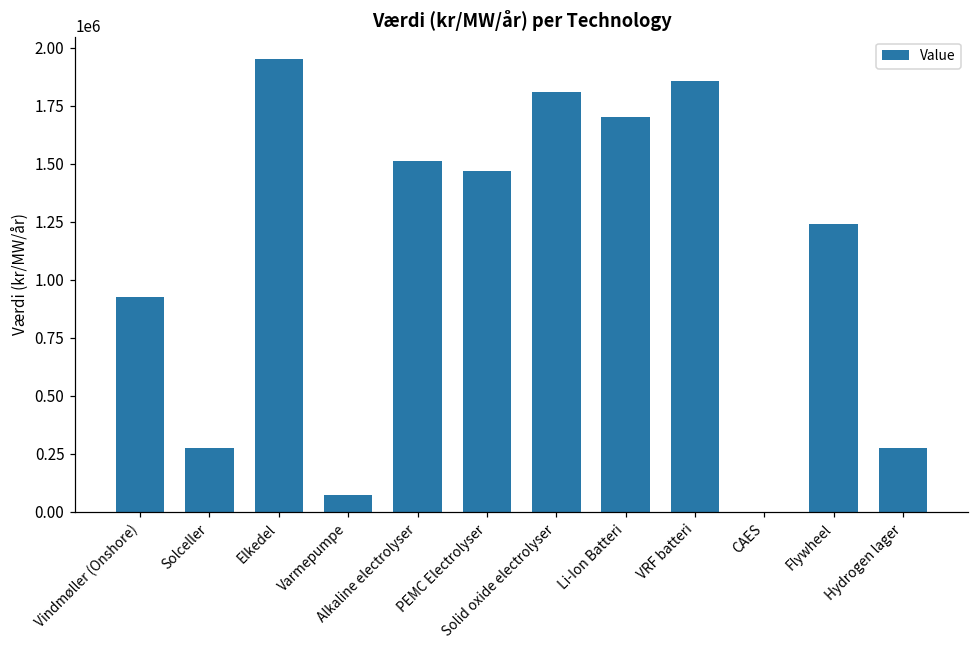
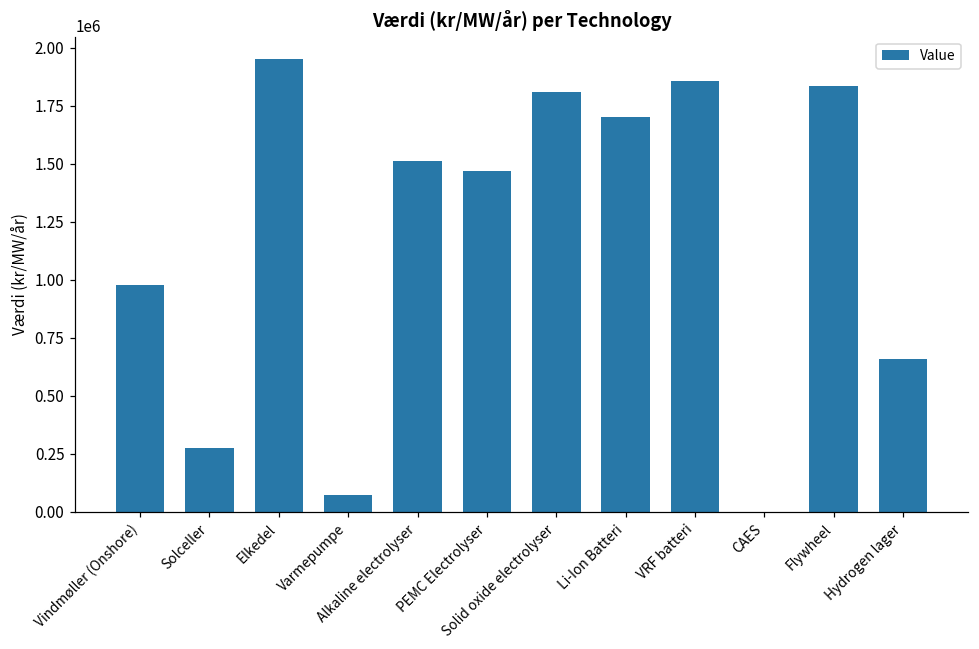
Vindmøller (Onshore): 930000 -> 980000
Flywheel: 1240000 -> 1830000
Hydrogen lager: 270000 -> 660000
